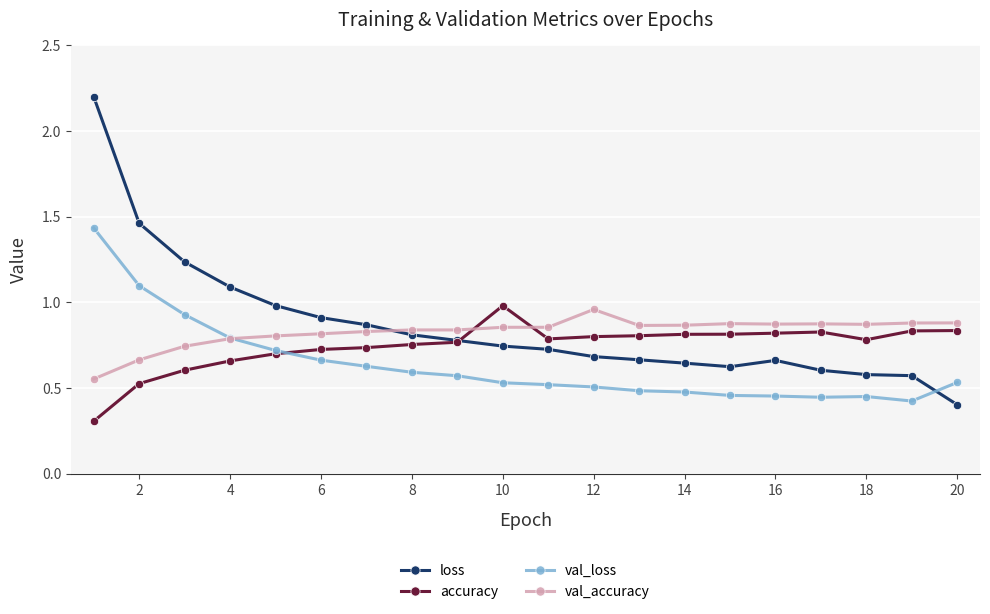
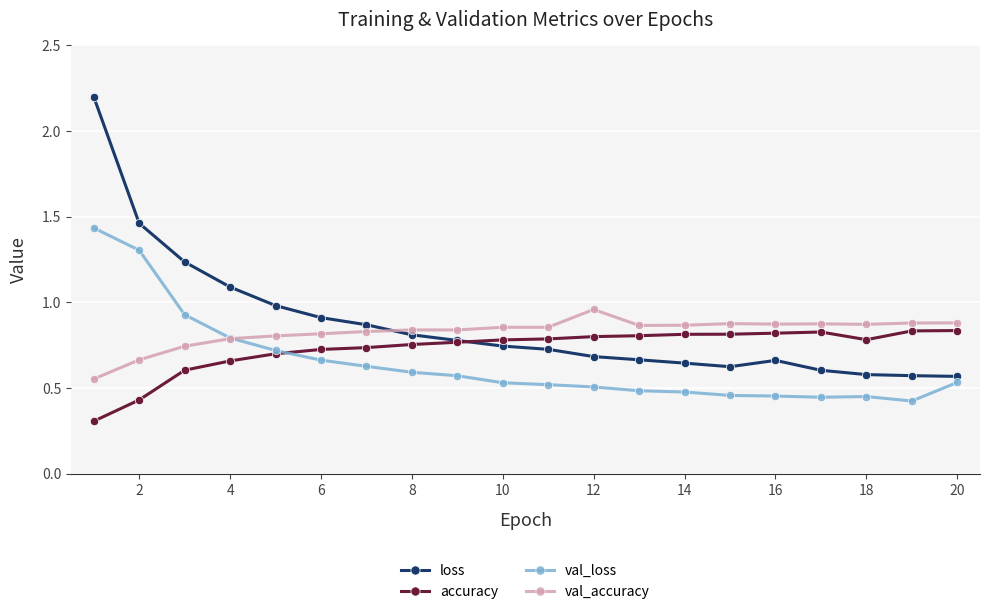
accuracy, 2: 0.53 -> 0.43
val_loss, 2: 1.10 -> 1.30
accuracy, 10: 0.98 -> 0.78
loss, 20: 0.40 -> 0.57
